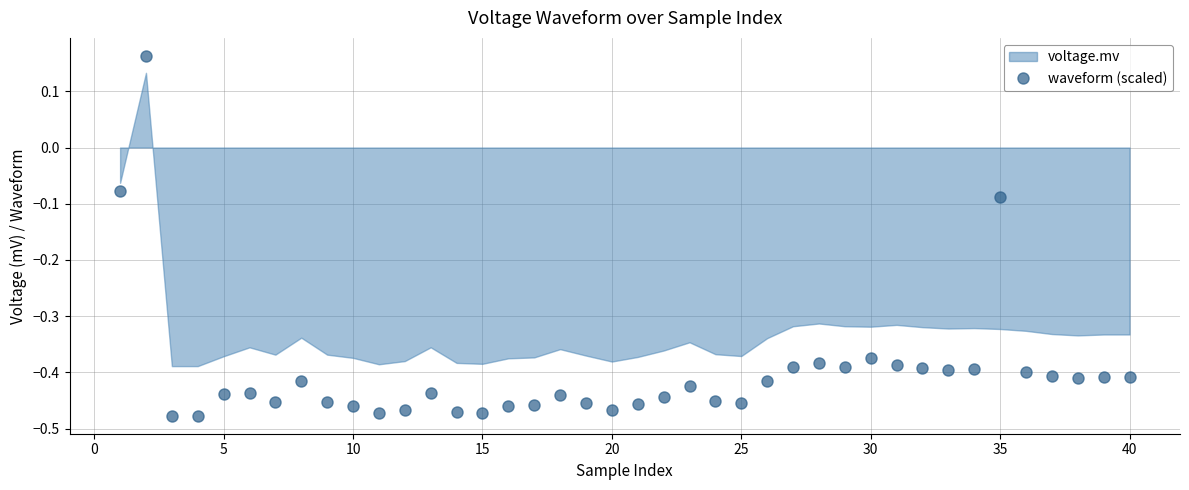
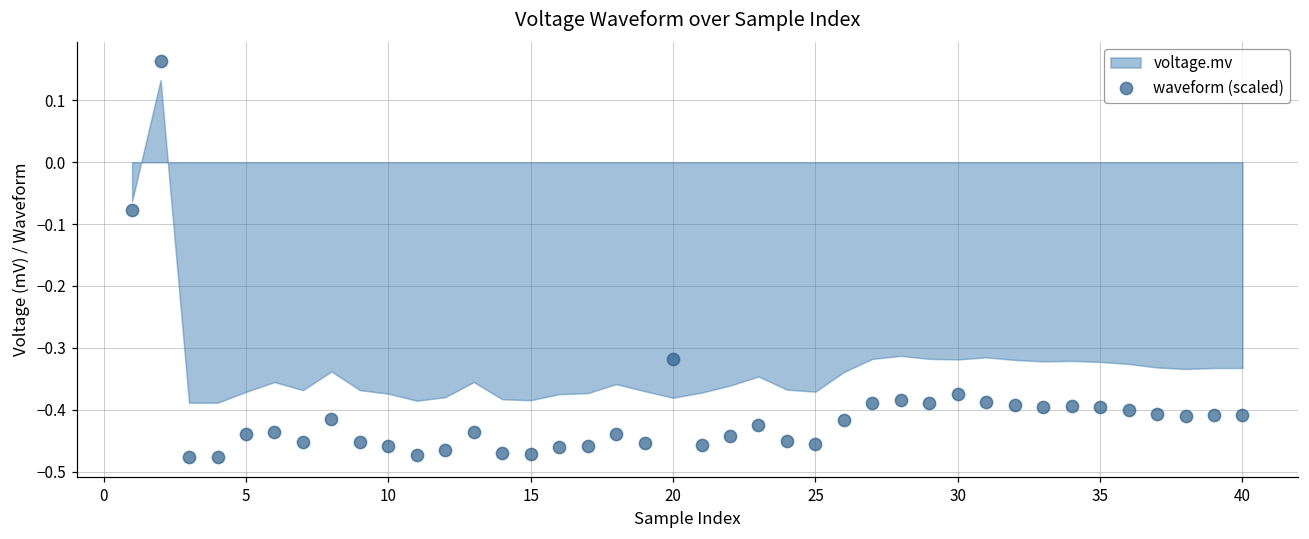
waveform (scaled), 20: -0.47 -> -0.32
waveform (scaled), 35: -0.09 -> -0.40
